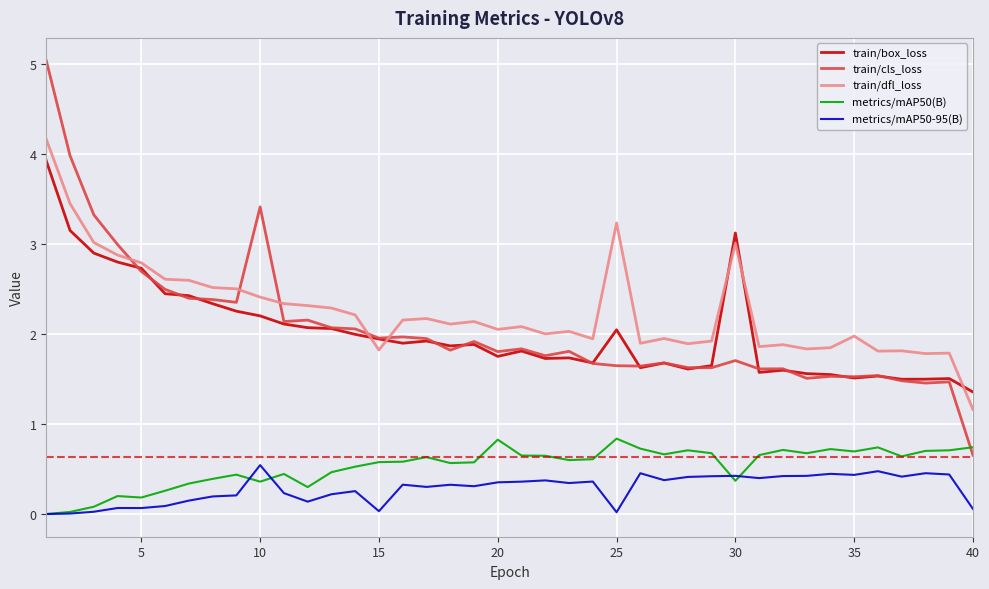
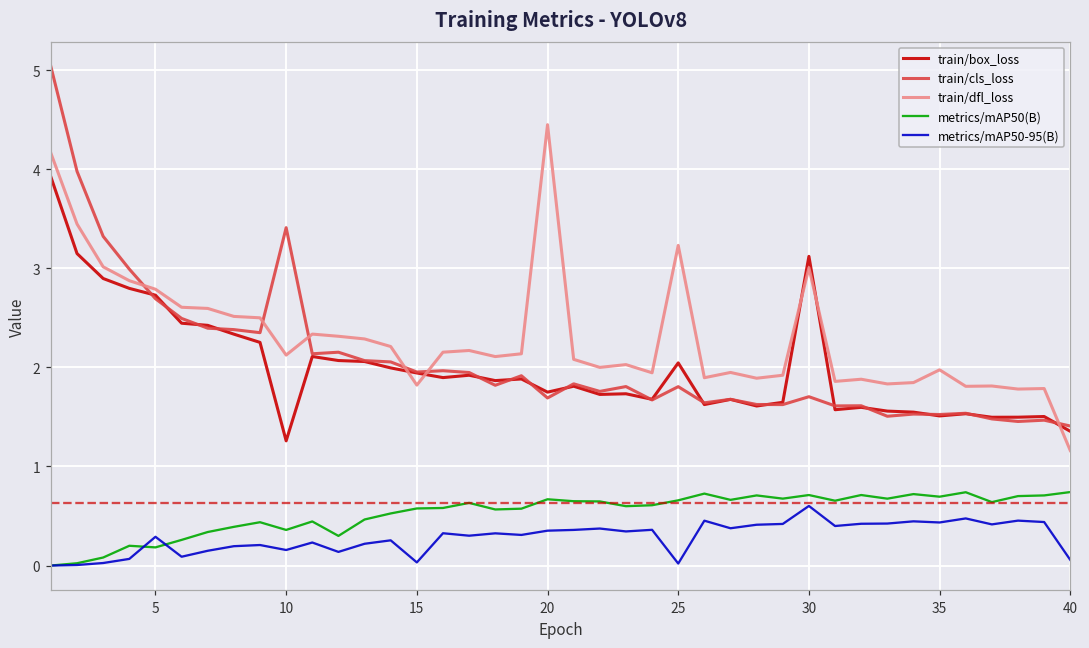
metrics/mAP50-95(B), 5: 0.1 -> 0.3
train/box_loss, 10: 2.2 -> 1.3
train/dfl_loss, 10: 2.4 -> 2.1
metrics/mAP50-95(B), 10: 0.5 -> 0.2
train/cls_loss, 20: 1.8 -> 1.7
train/dfl_loss, 20: 2.1 -> 4.4
metrics/mAP50(B), 20: 0.8 -> 0.7
train/cls_loss, 25: 1.6 -> 1.8
metrics/mAP50(B), 25: 0.8 -> 0.7
metrics/mAP50(B), 30: 0.4 -> 0.7
metrics/mAP50-95(B), 30: 0.4 -> 0.6
train/cls_loss, 40: 0.7 -> 1.4
